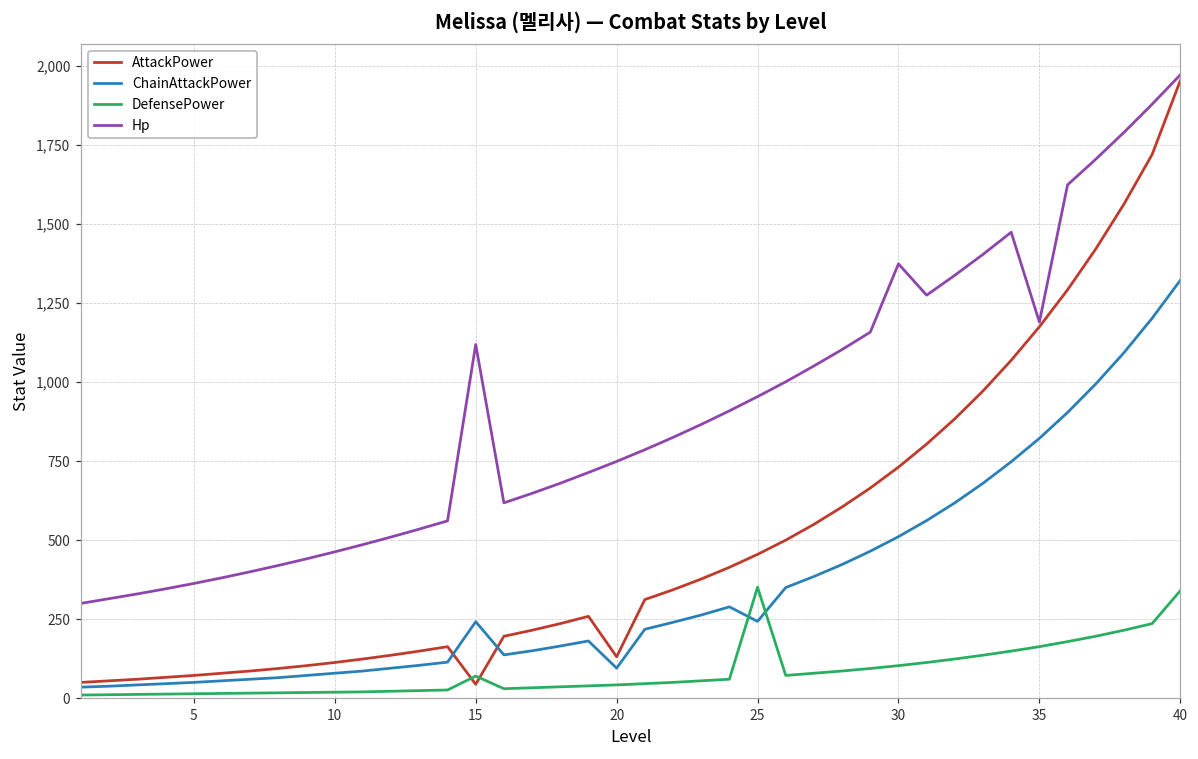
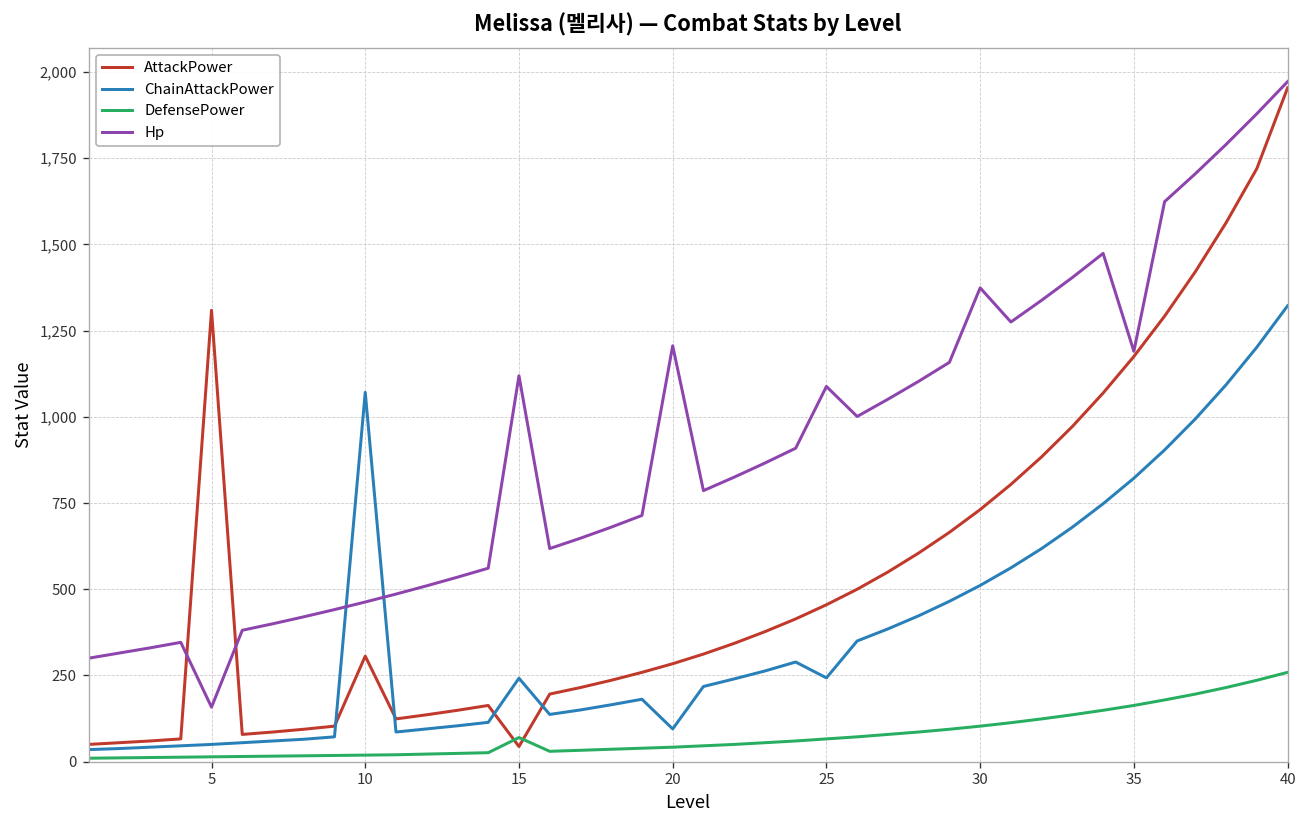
AttackPower, 5: 70 -> 1,310
Hp, 5: 360 -> 160
AttackPower, 10: 110 -> 310
ChainAttackPower, 10: 80 -> 1,070
AttackPower, 20: 130 -> 280
Hp, 20: 750 -> 1,210
DefensePower, 25: 350 -> 70
Hp, 25: 950 -> 1,090
DefensePower, 40: 340 -> 260
